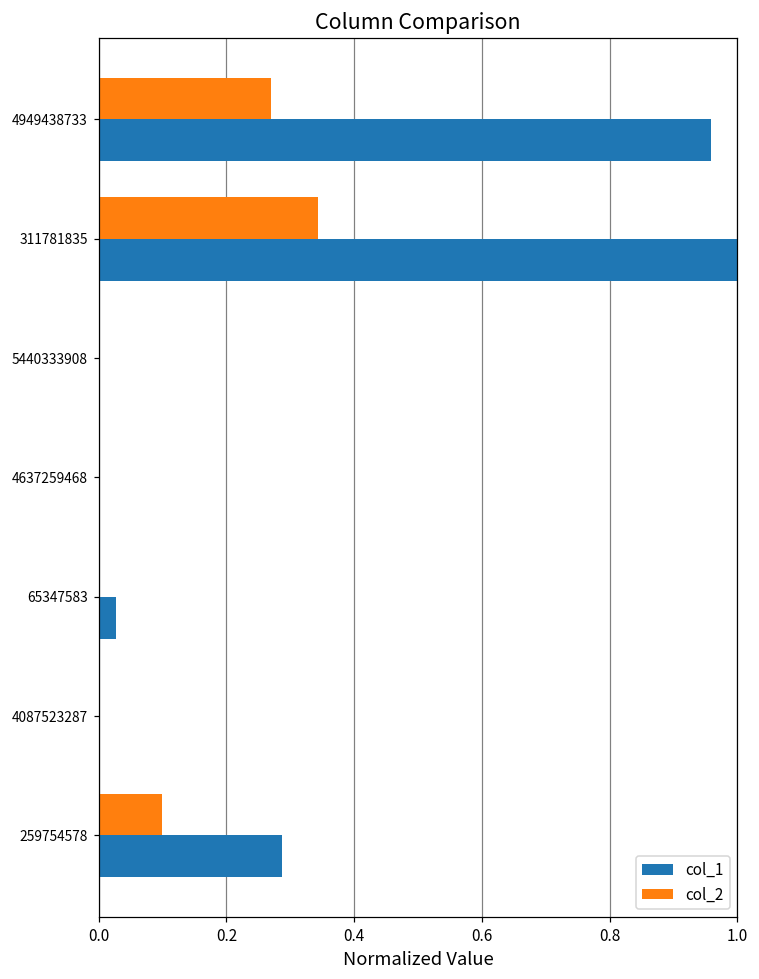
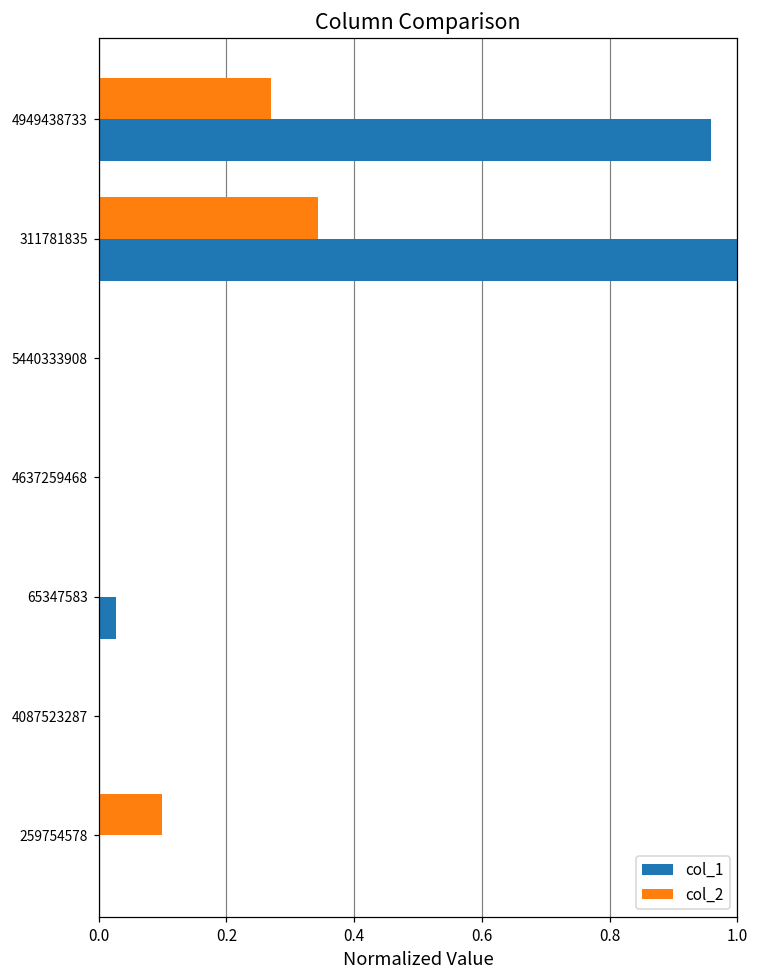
col_1, 259754578: 0.29 -> 0.00
